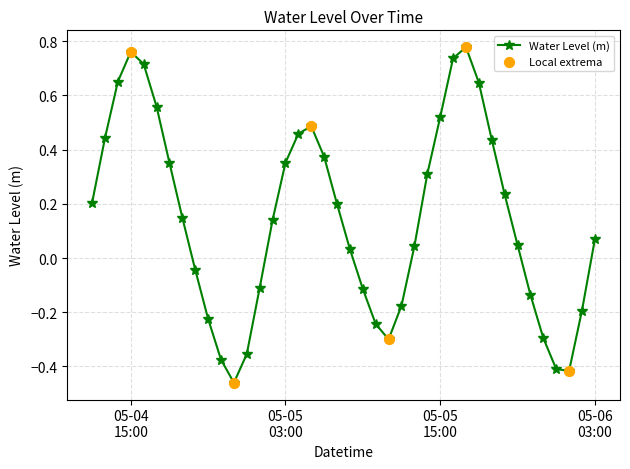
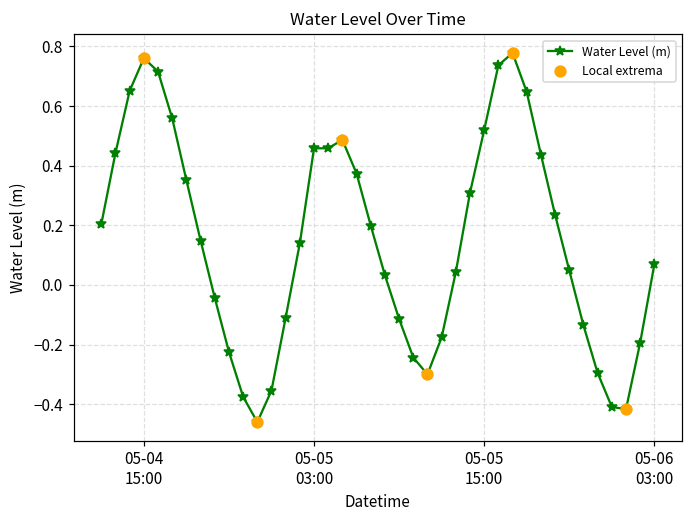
Water Level (m), 05-05 03:00: 0.35 -> 0.46
